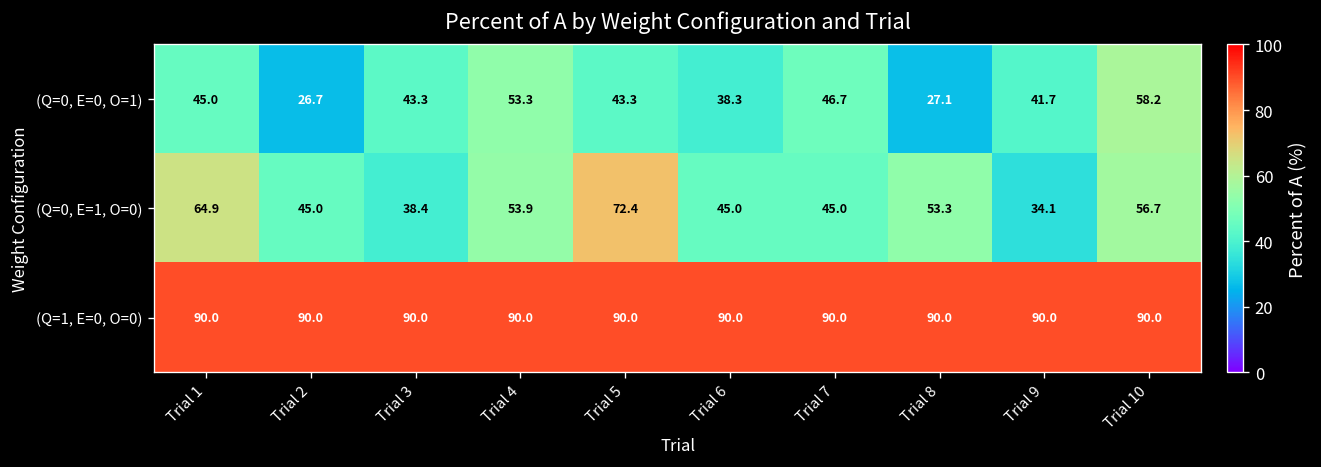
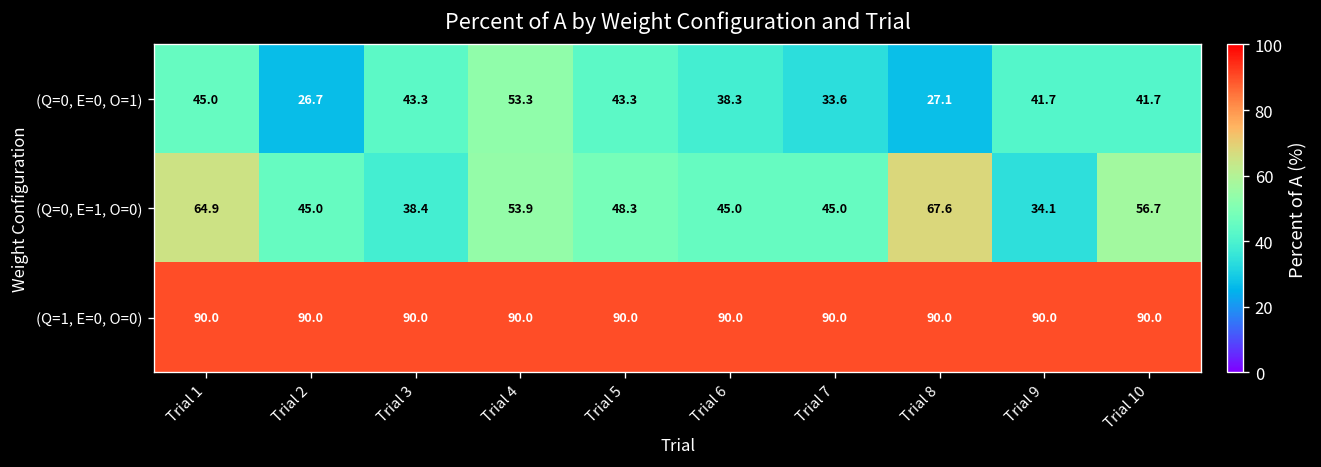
(Q=0, E=0, O=1), Trial 7: 46.7 -> 33.6
(Q=0, E=0, O=1), Trial 10: 58.2 -> 41.7
(Q=0, E=1, O=0), Trial 5: 72.4 -> 48.3
(Q=0, E=1, O=0), Trial 8: 53.3 -> 67.6
